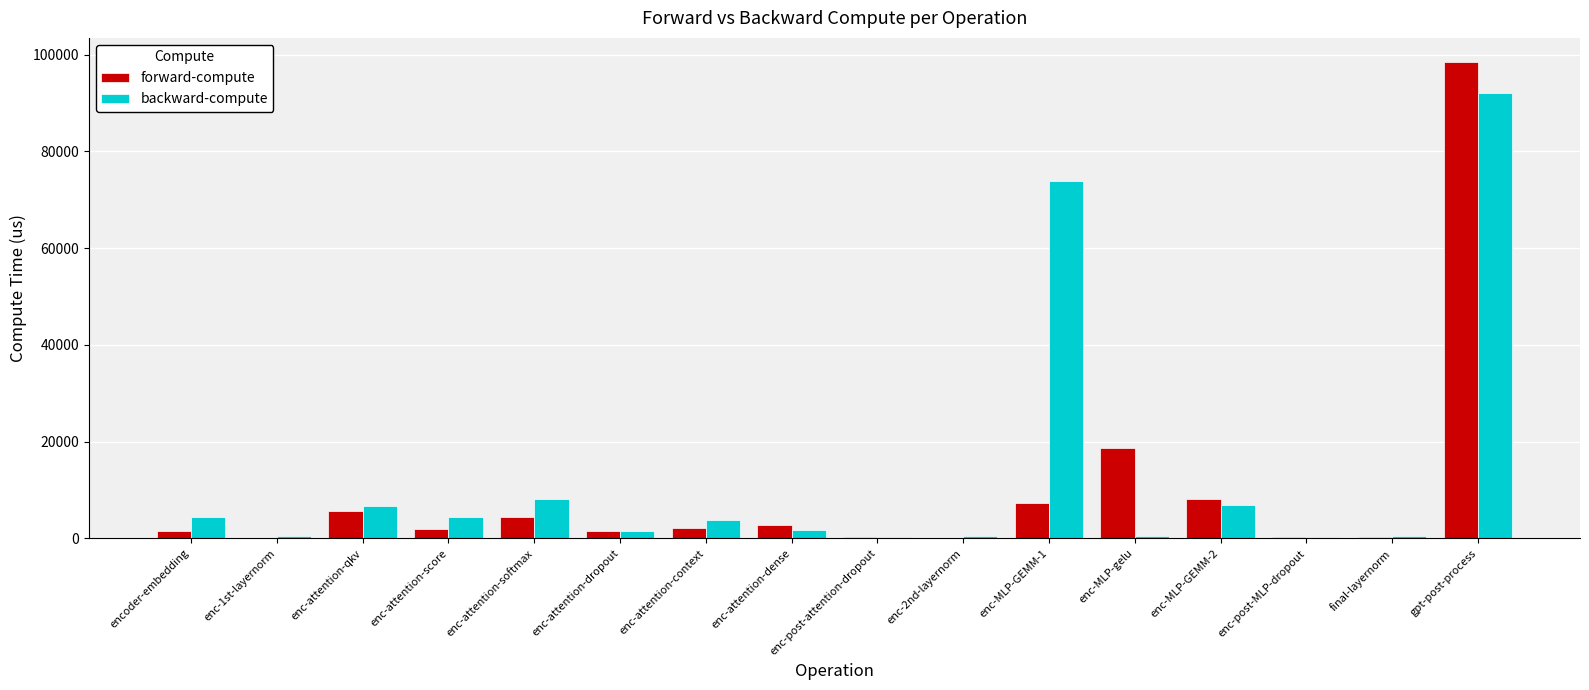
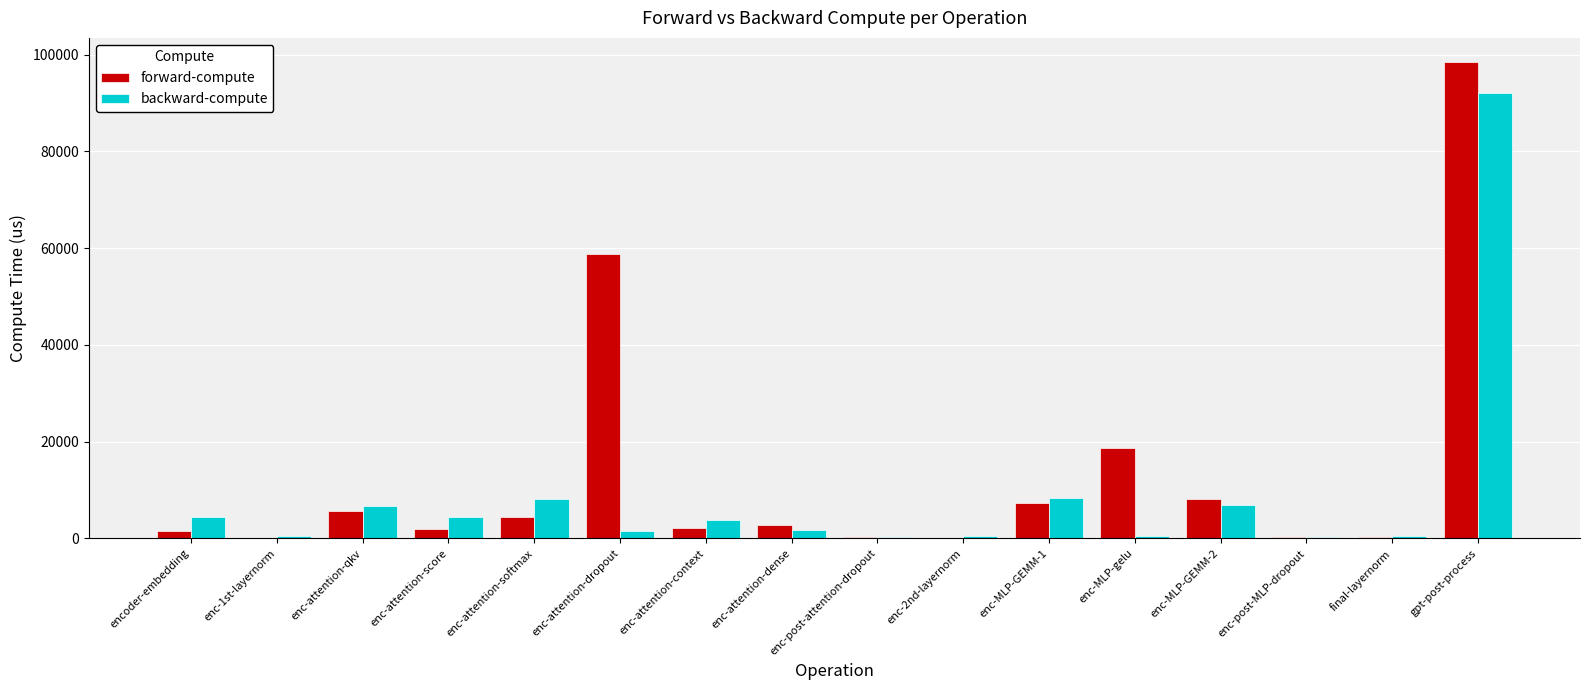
forward-compute, enc-attention-dropout: 2000 -> 59000
backward-compute, enc-MLP-GEMM-1: 74000 -> 8000
